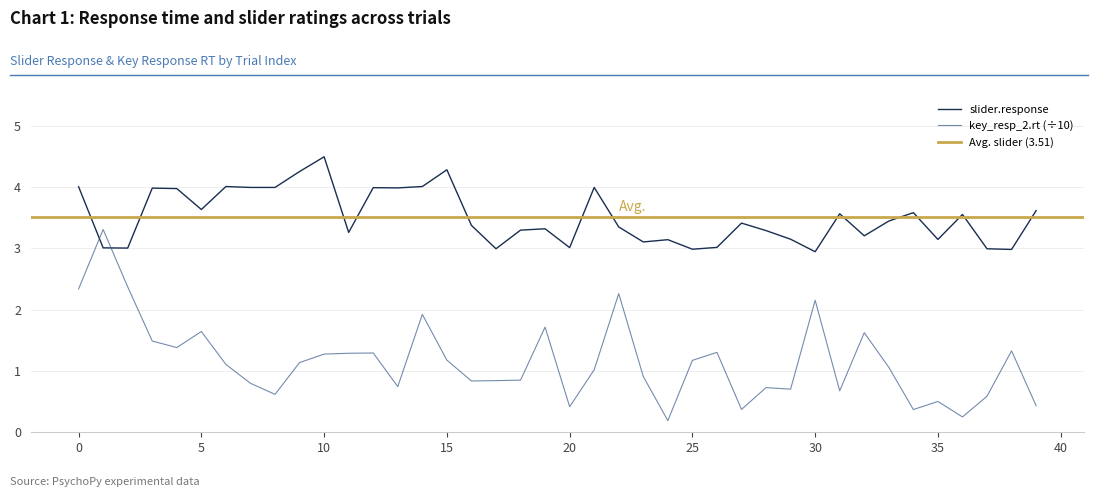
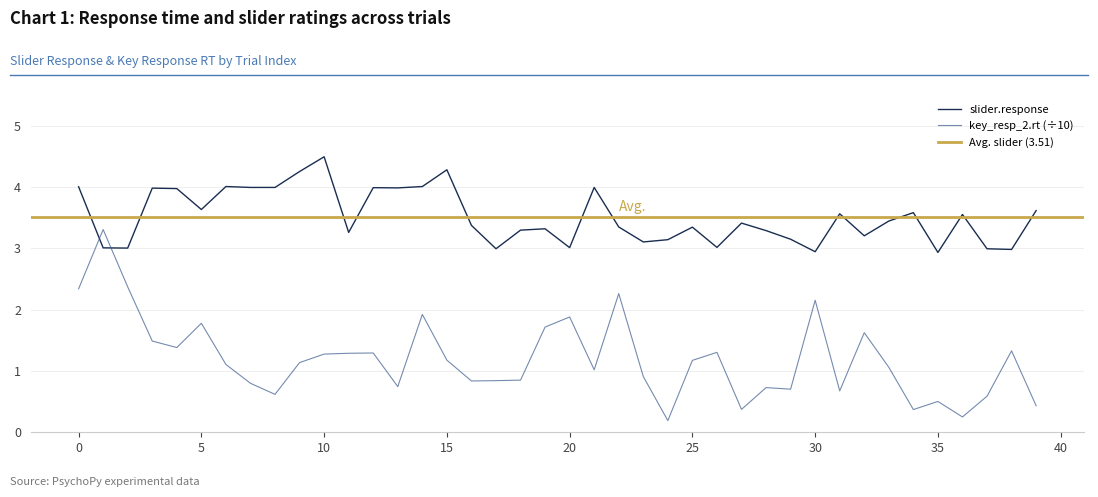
key_resp_2.rt (÷10), 5: 1.6 -> 1.8
key_resp_2.rt (÷10), 20: 0.4 -> 1.9
slider.response, 25: 3.0 -> 3.3
slider.response, 35: 3.1 -> 2.9
